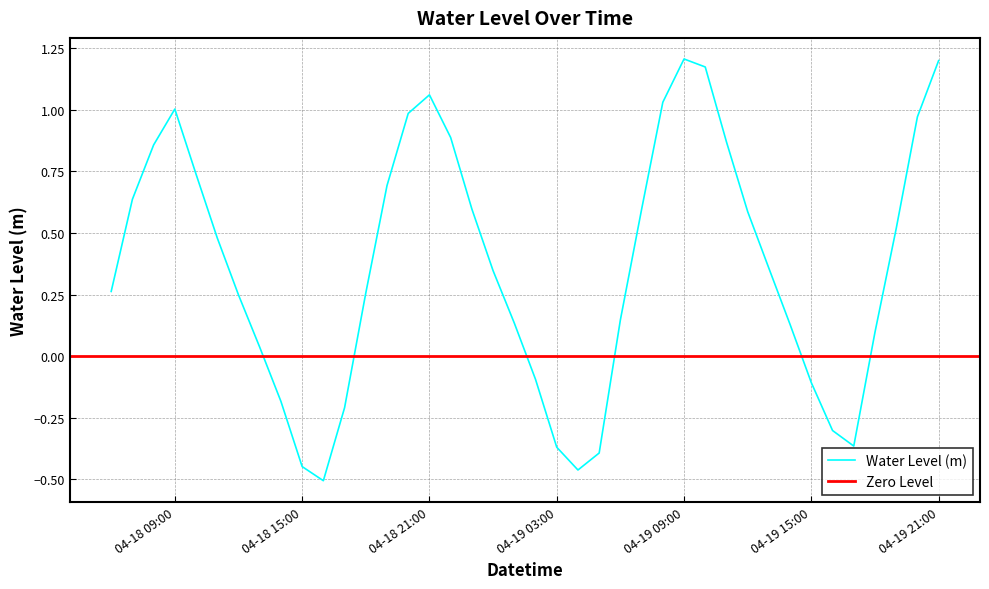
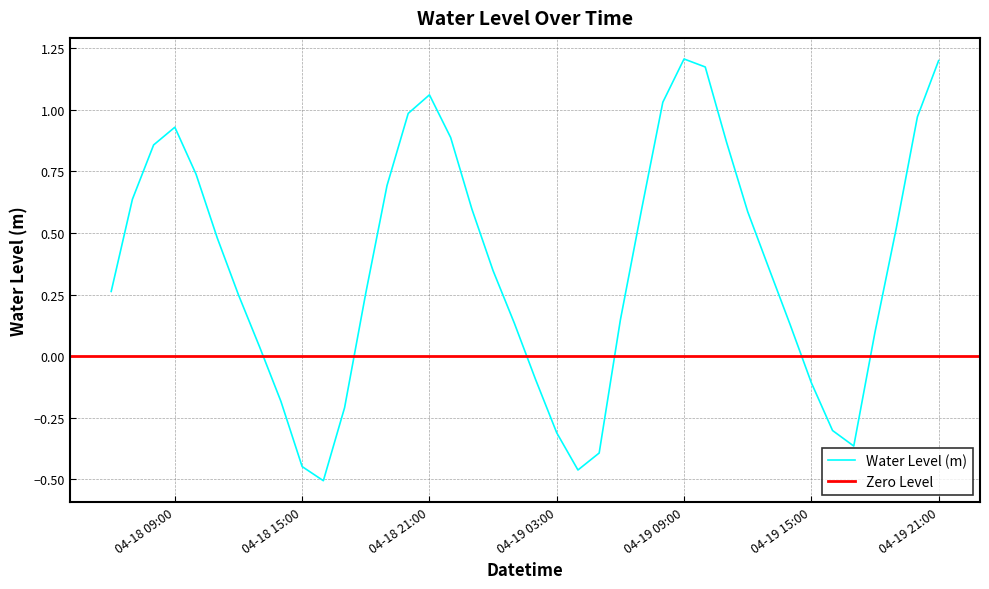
04-18 09:00: 1.00 -> 0.93
04-19 03:00: -0.37 -> -0.31
